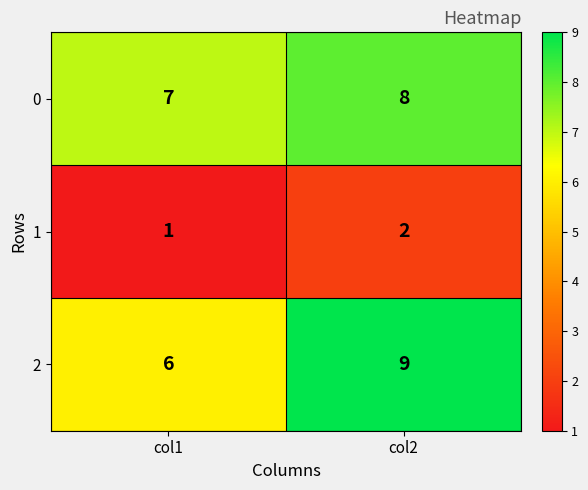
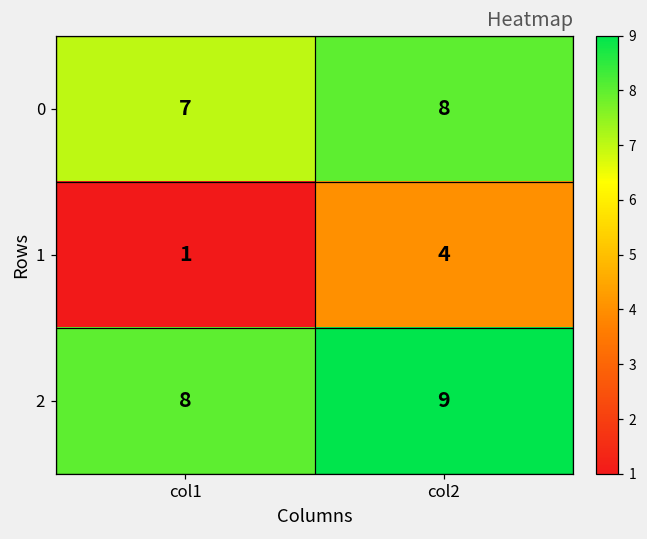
1, col2: 2 -> 4
2, col1: 6 -> 8
